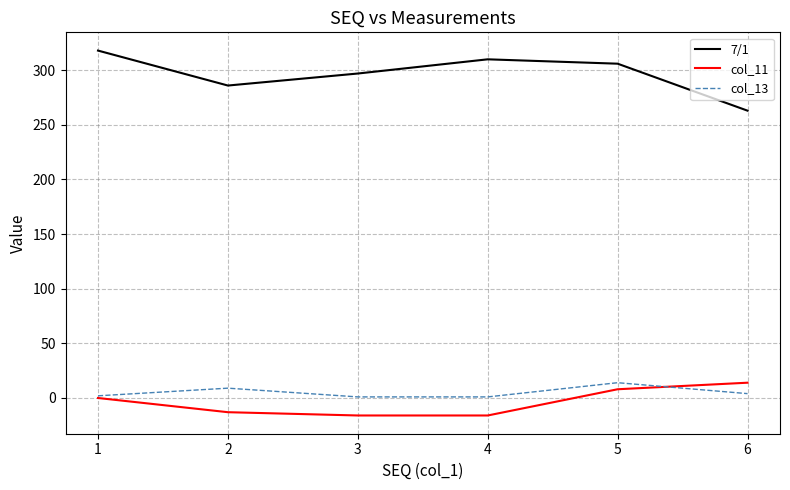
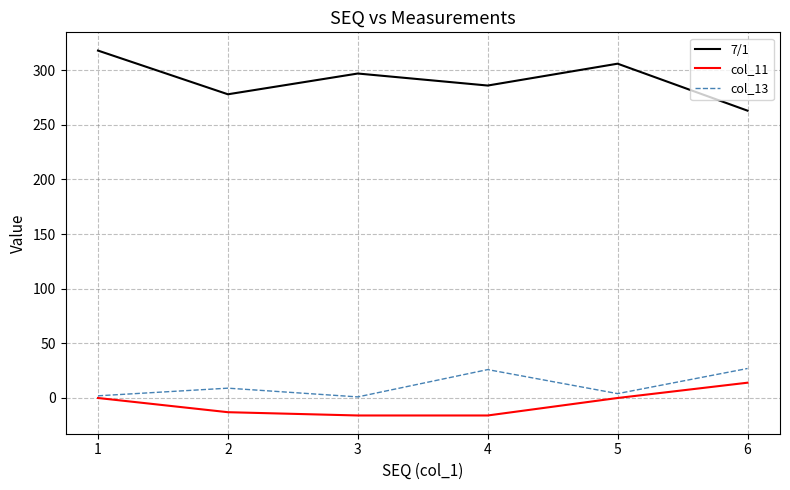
7/1, 2: 286 -> 278
7/1, 4: 310 -> 286
col_13, 4: 1 -> 26
col_11, 5: 8 -> 0
col_13, 5: 14 -> 4
col_13, 6: 4 -> 27
